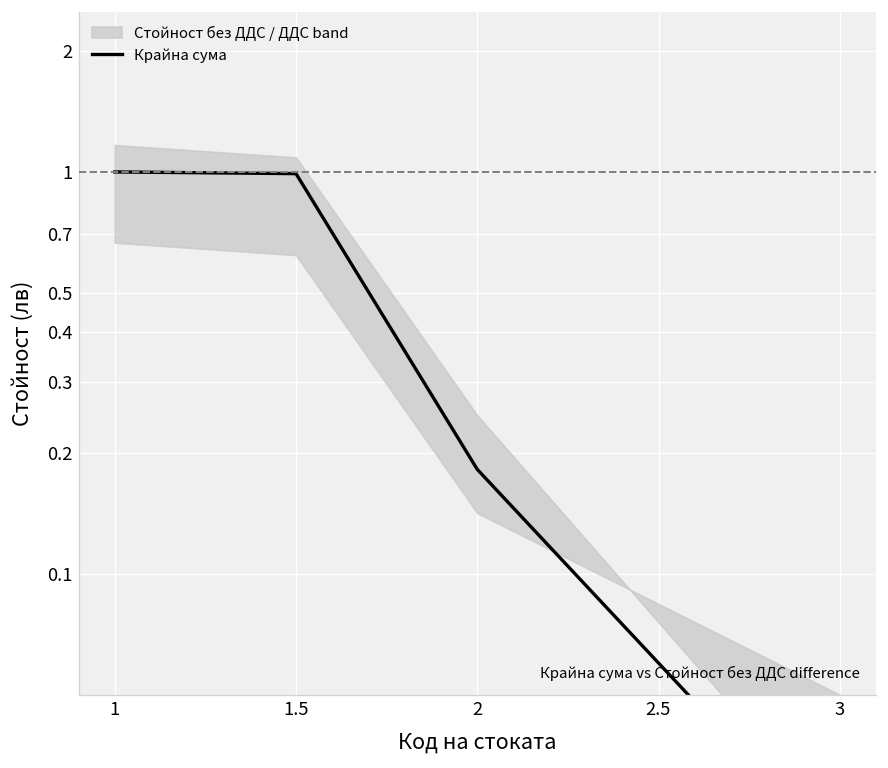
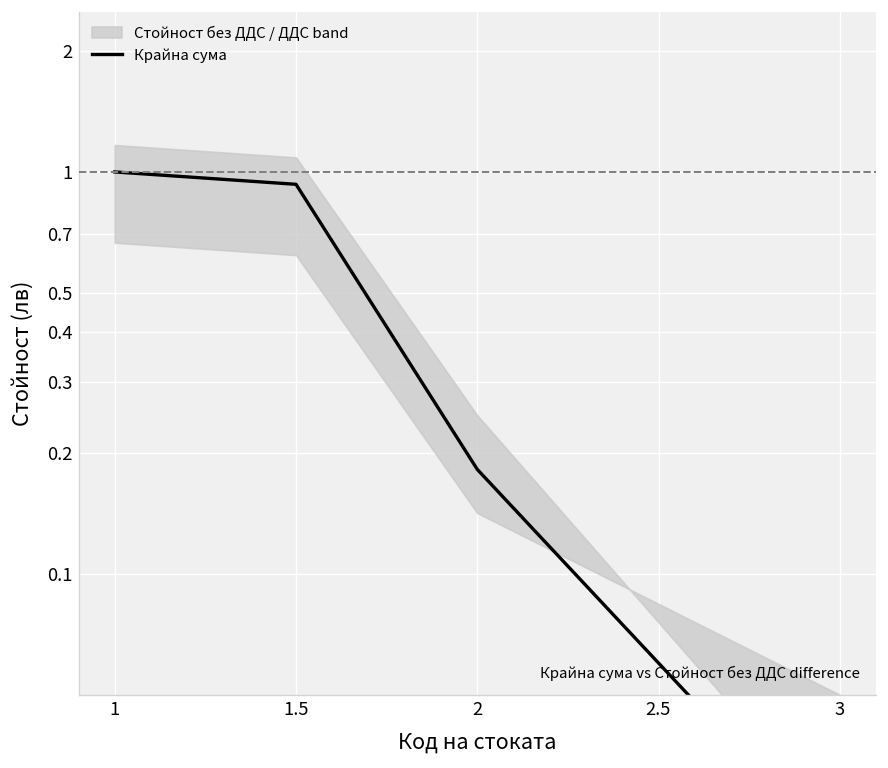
Крайна сума, 1.5: 0.99 -> 0.93
